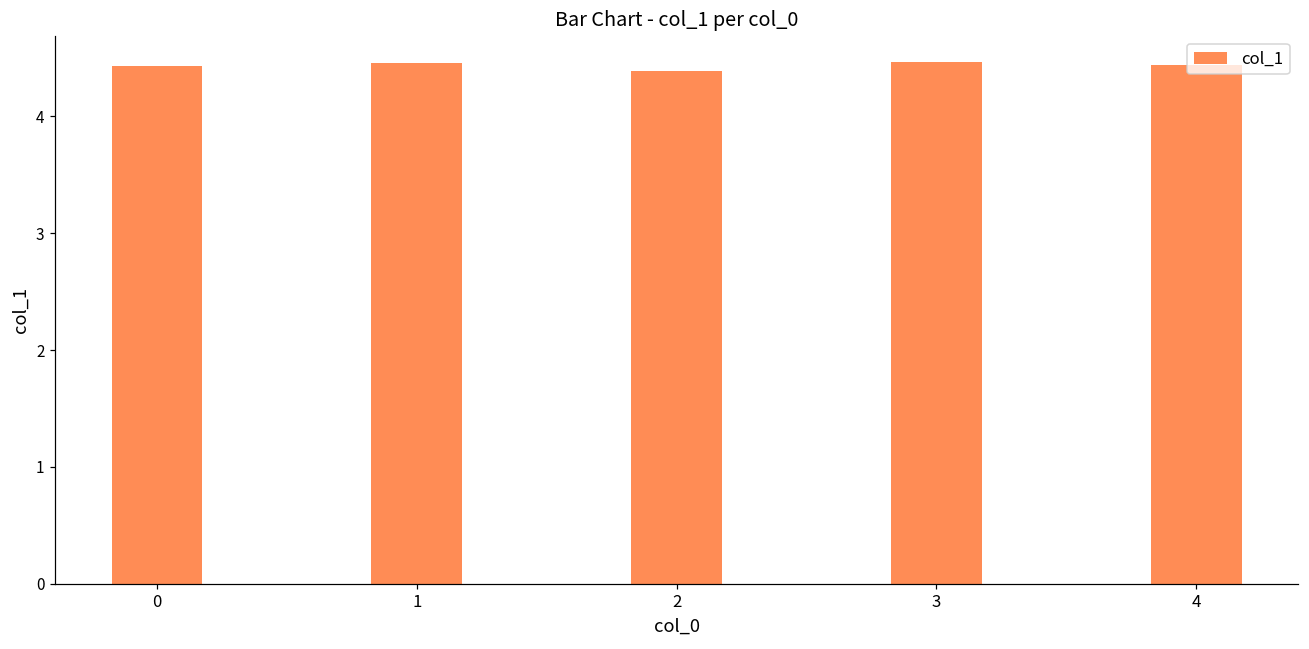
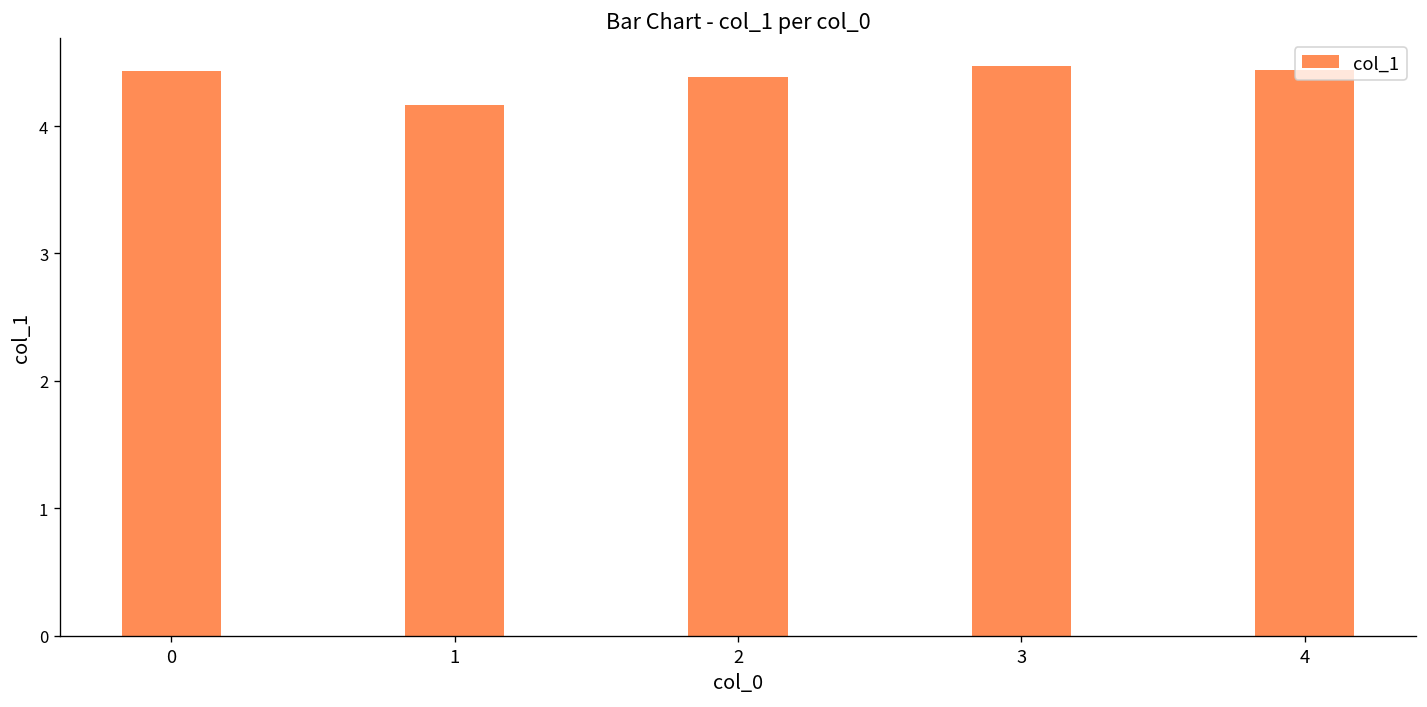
1: 4.45 -> 4.17
